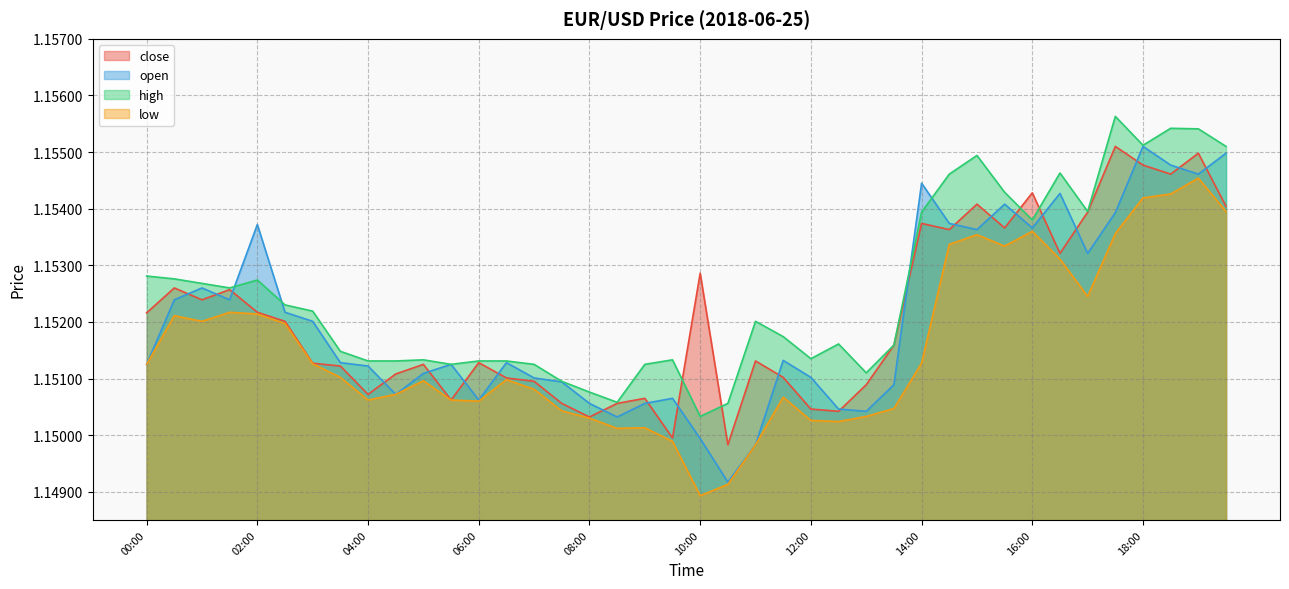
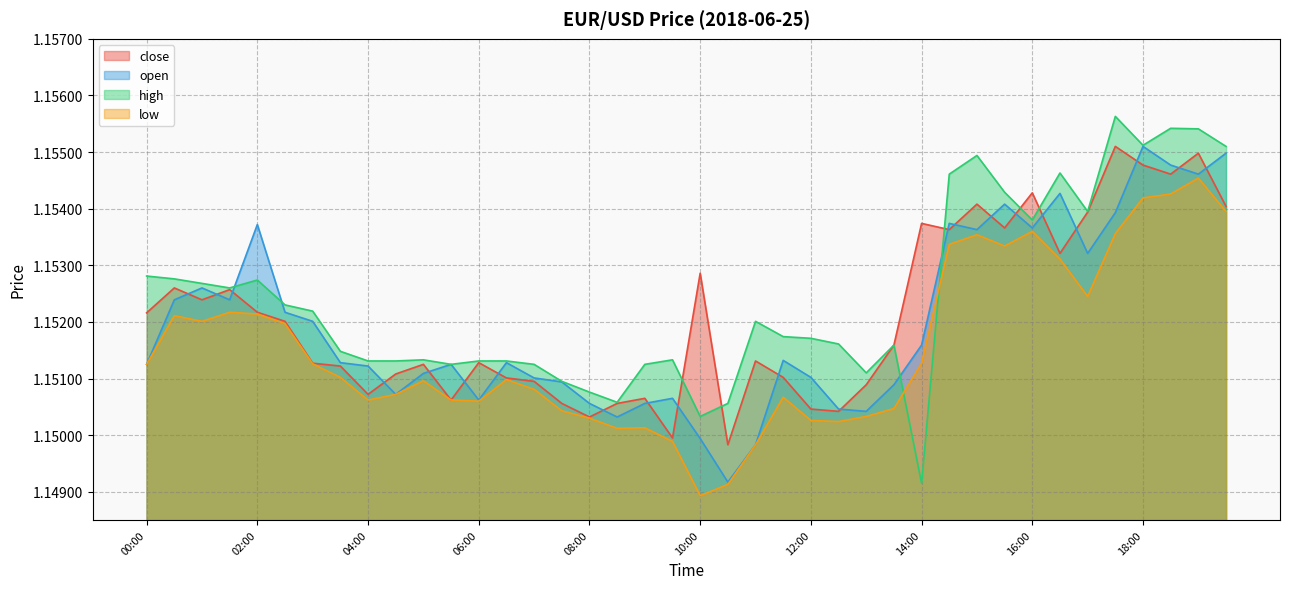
high, 12:00: 1.1514 -> 1.1517
open, 14:00: 1.1545 -> 1.1516
high, 14:00: 1.1539 -> 1.1492
